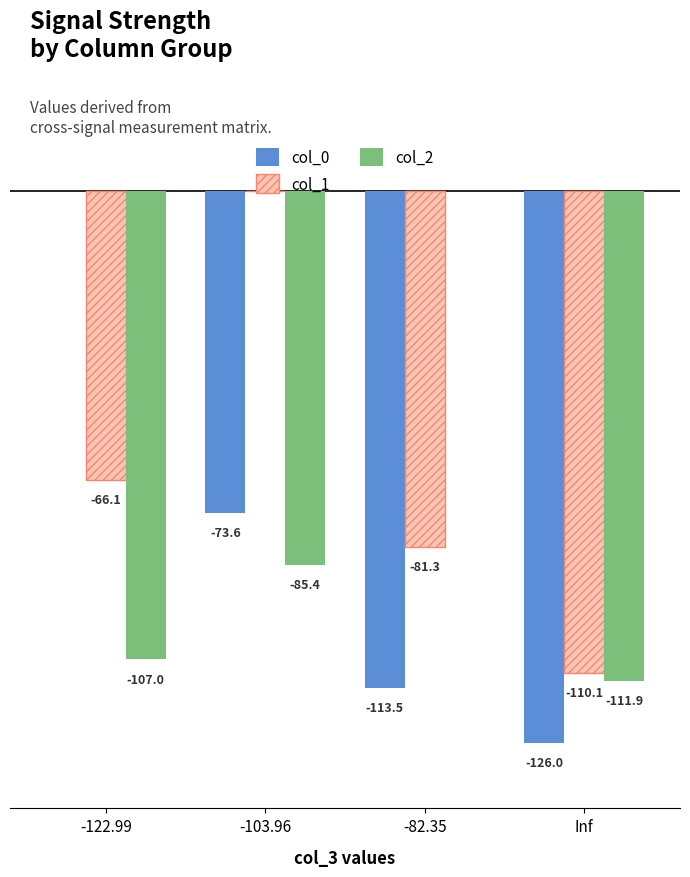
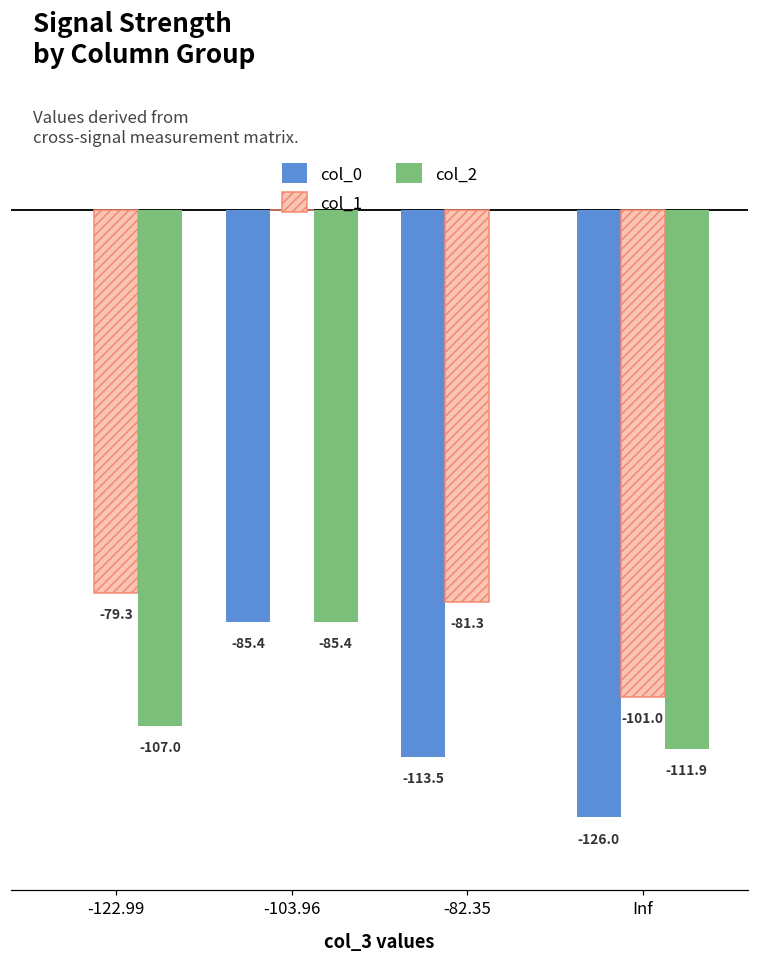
col_1, -122.99: -66.1 -> -79.3
col_0, -103.96: -73.6 -> -85.4
col_1, Inf: -110.1 -> -101.0
